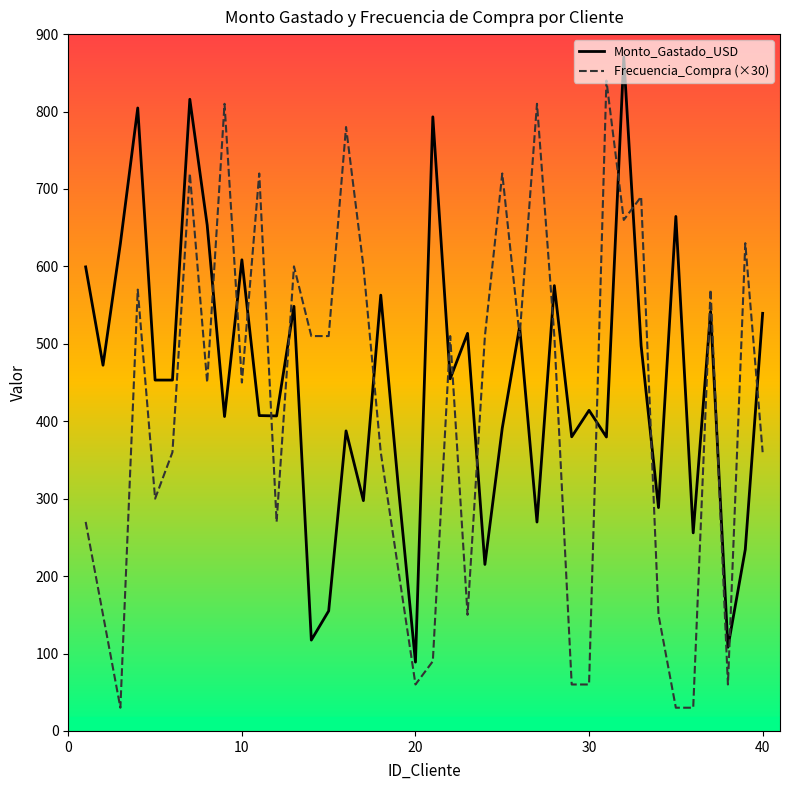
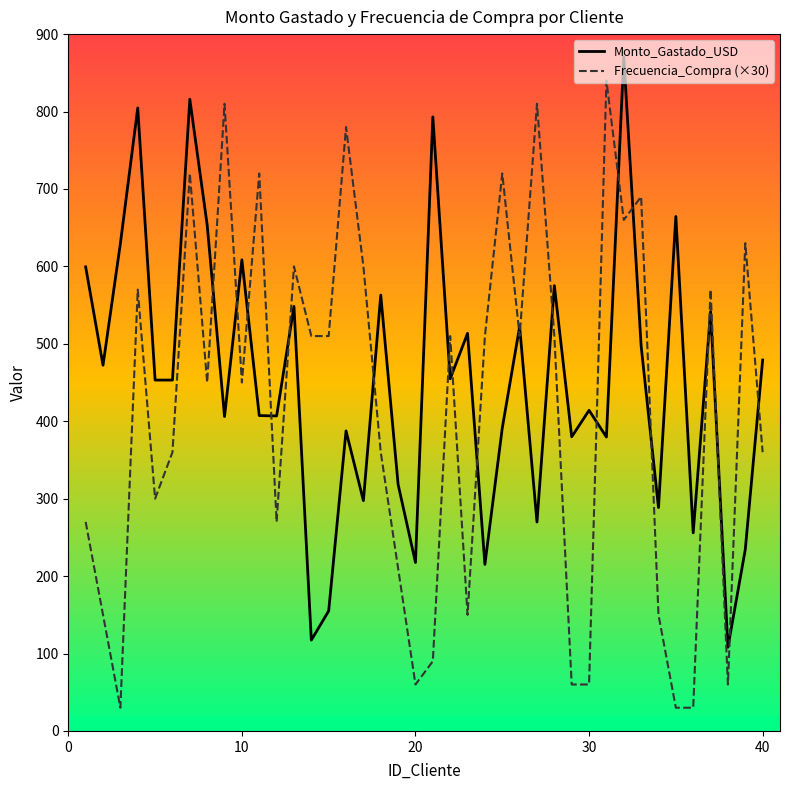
Monto_Gastado_USD, 20: 90 -> 220
Monto_Gastado_USD, 40: 540 -> 480
